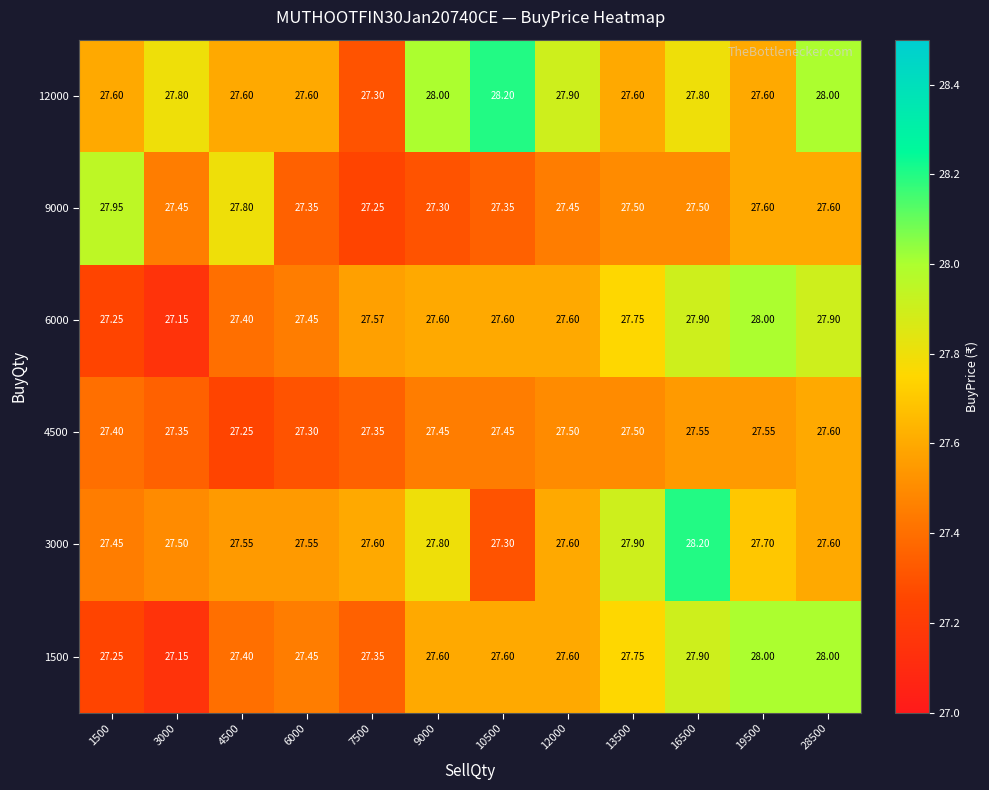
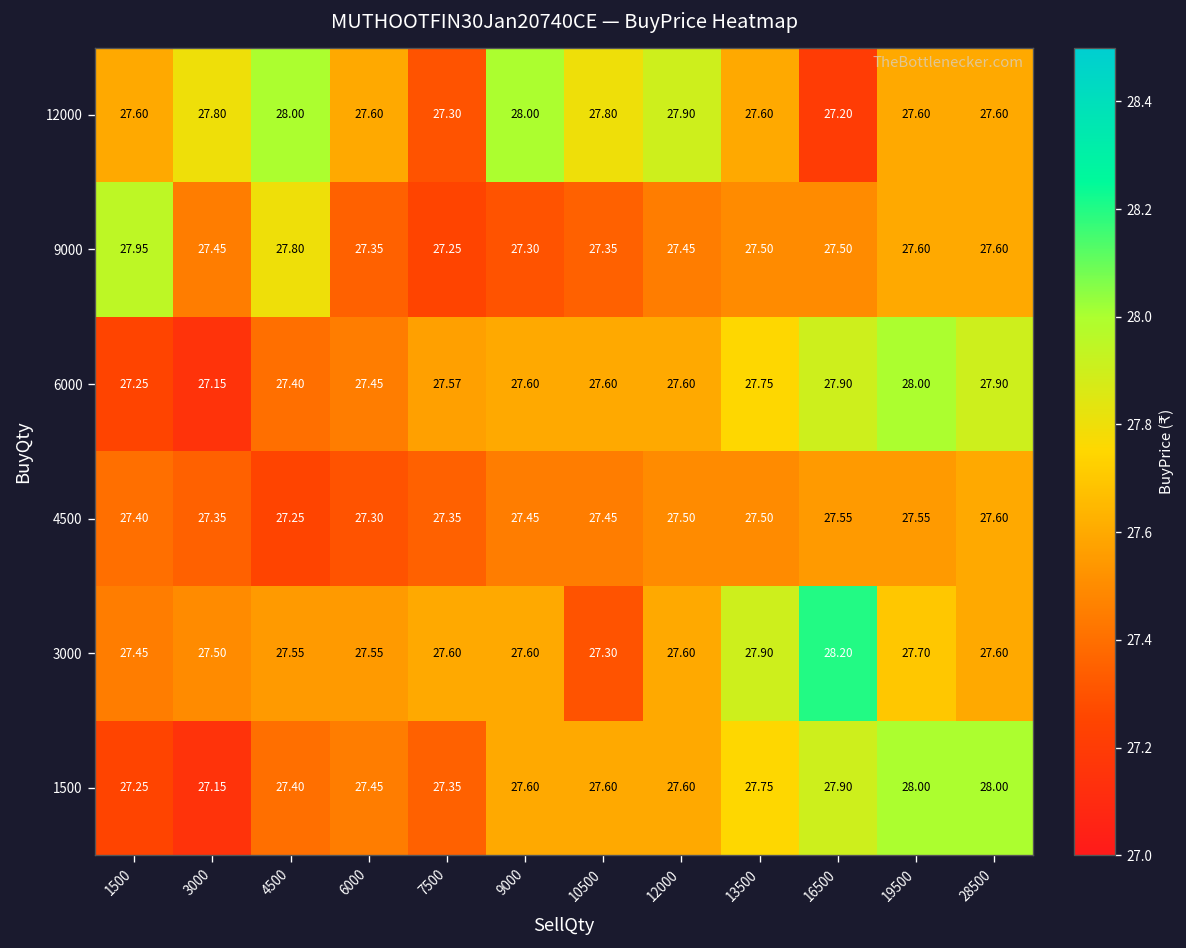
12000, 4500: 27.60 -> 28.00
12000, 10500: 28.20 -> 27.80
12000, 16500: 27.80 -> 27.20
12000, 28500: 28.00 -> 27.60
3000, 9000: 27.80 -> 27.60
